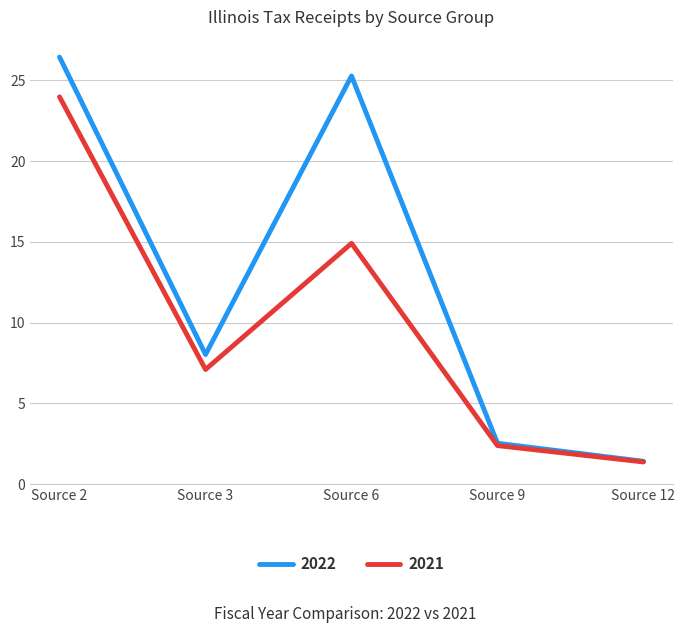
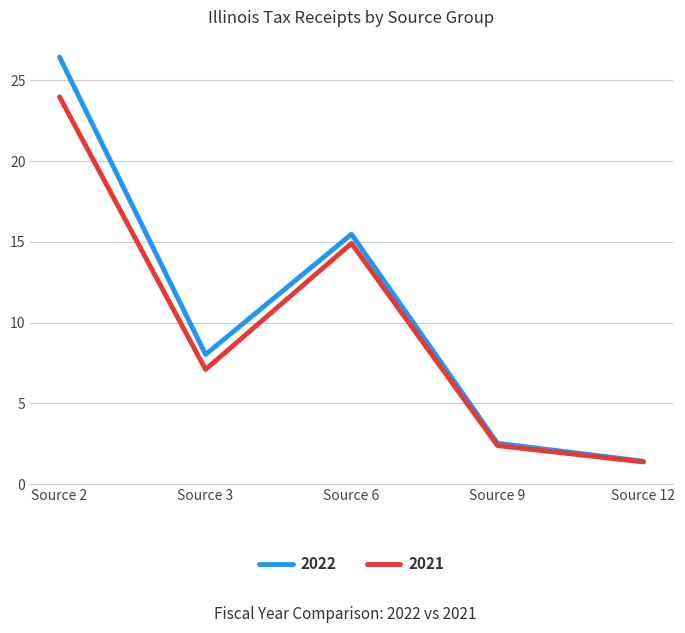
2022, Source 6: 25.3 -> 15.5
